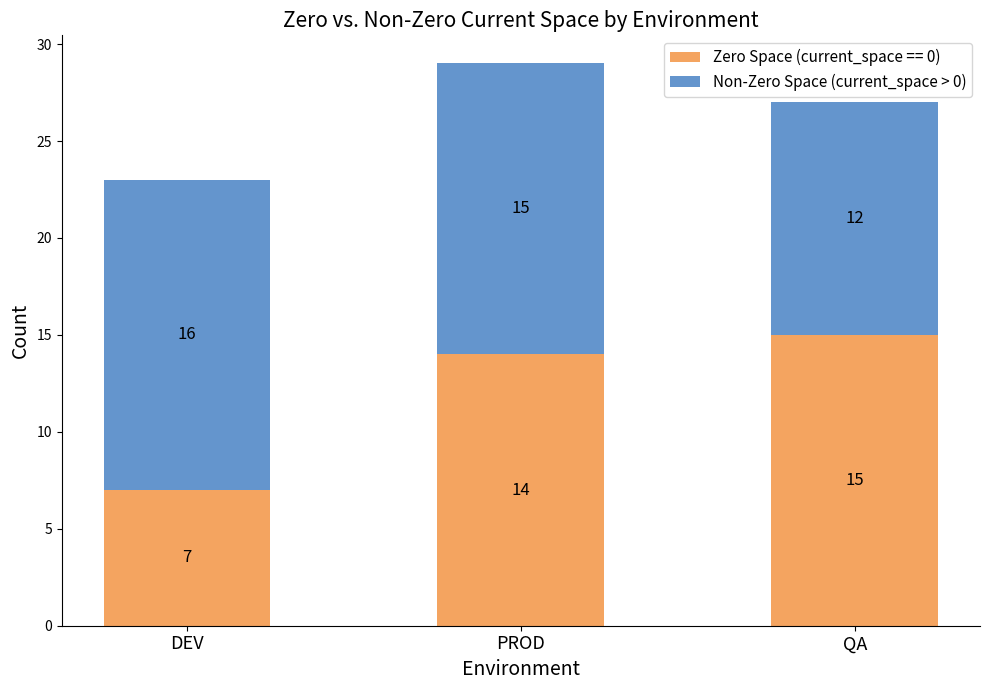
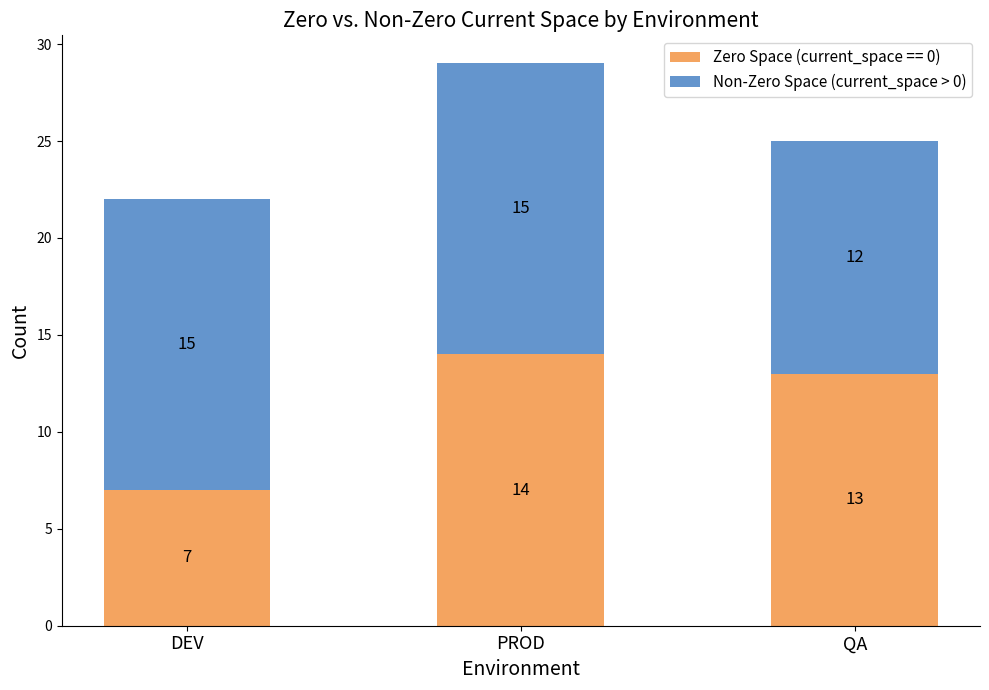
Non-Zero Space (current_space > 0), DEV: 16 -> 15
Zero Space (current_space == 0), QA: 15 -> 13
